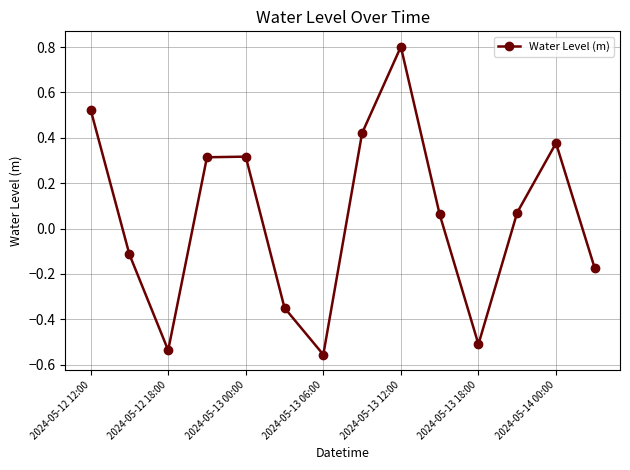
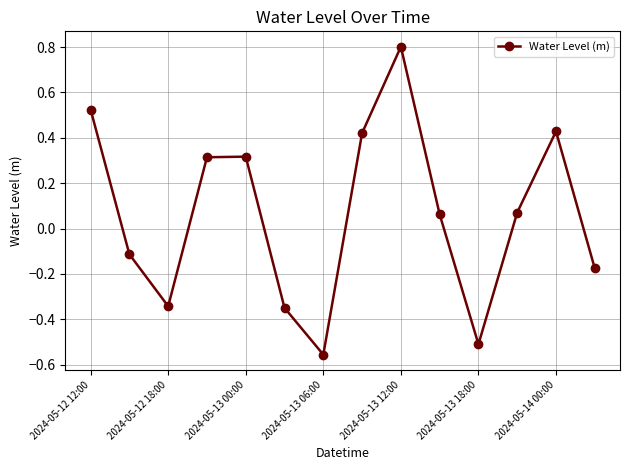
2024-05-12 18:00: -0.54 -> -0.34
2024-05-14 00:00: 0.38 -> 0.43
